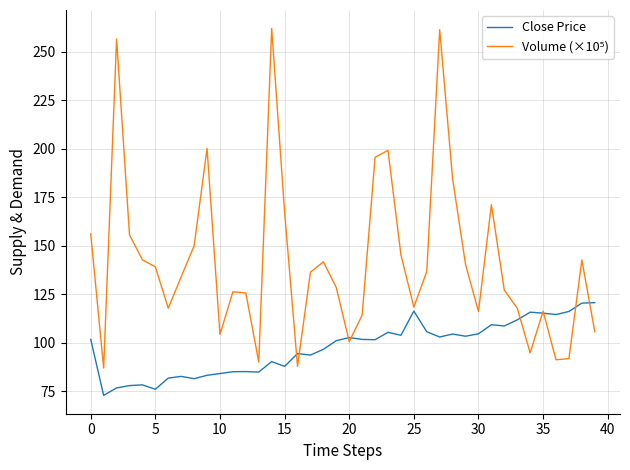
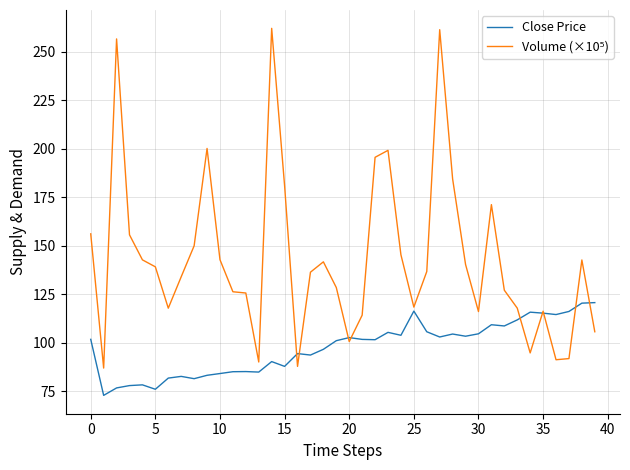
Volume (×10⁵), 10: 104 -> 143
Volume (×10⁵), 15: 167 -> 181
